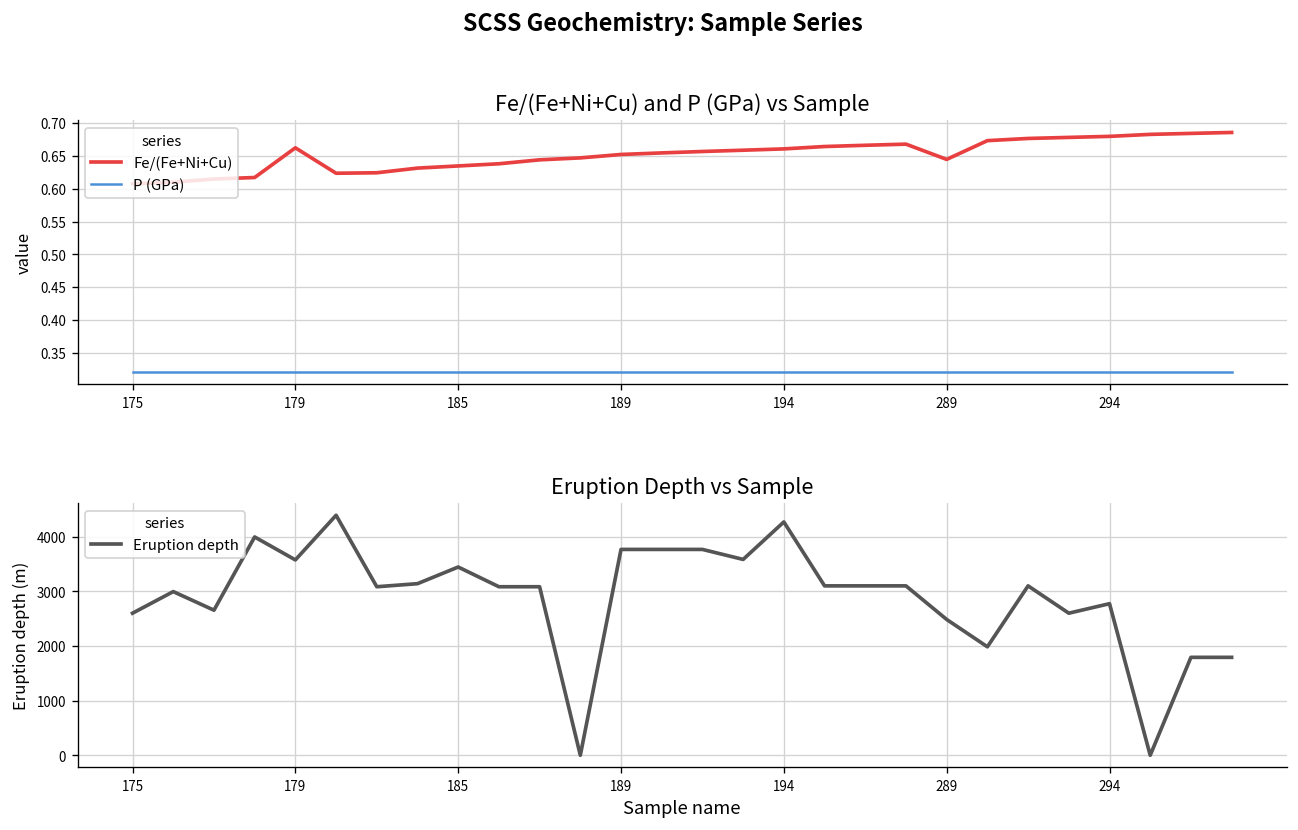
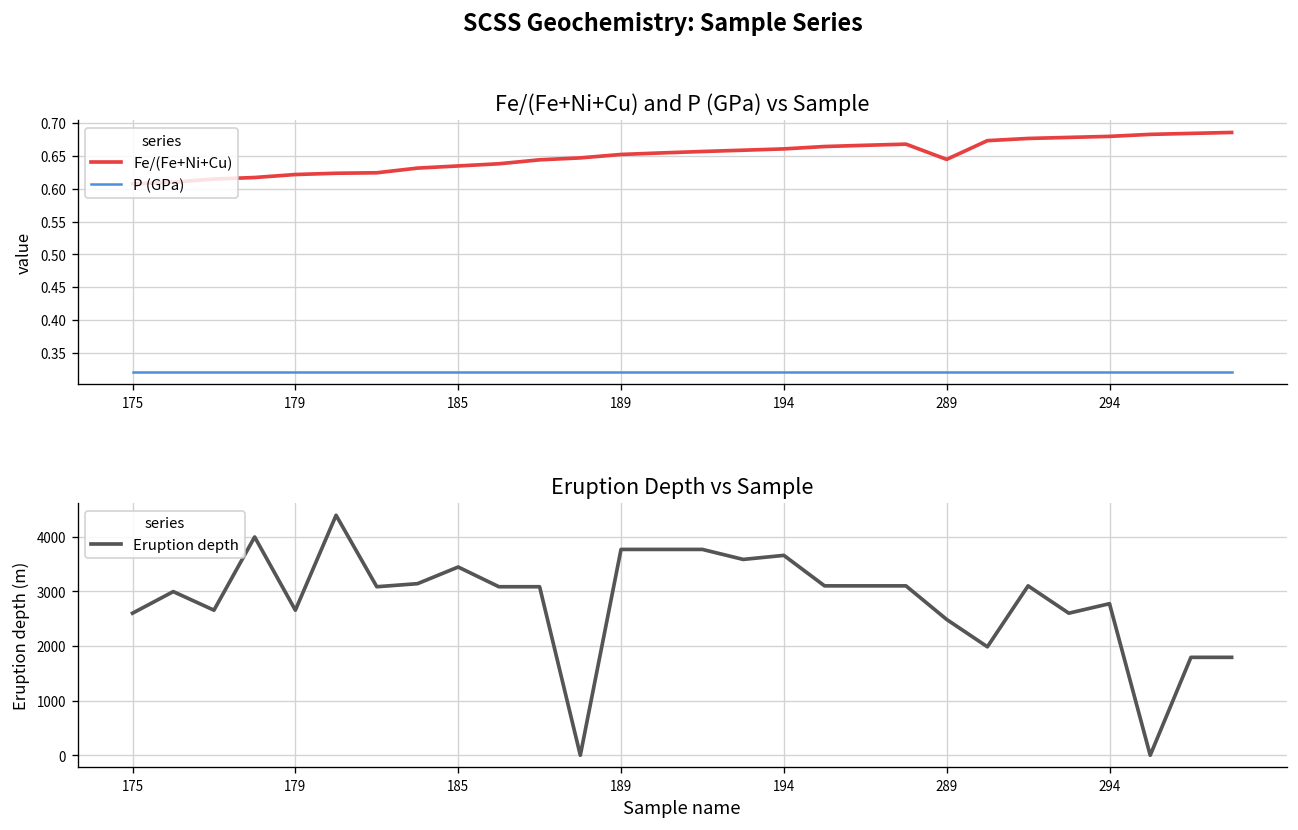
Fe/(Fe+Ni+Cu) and P (GPa) vs Sample, Fe/(Fe+Ni+Cu), 179: 0.66 -> 0.62
Eruption Depth vs Sample, 179: 3600 -> 2700
Eruption Depth vs Sample, 194: 4300 -> 3700
